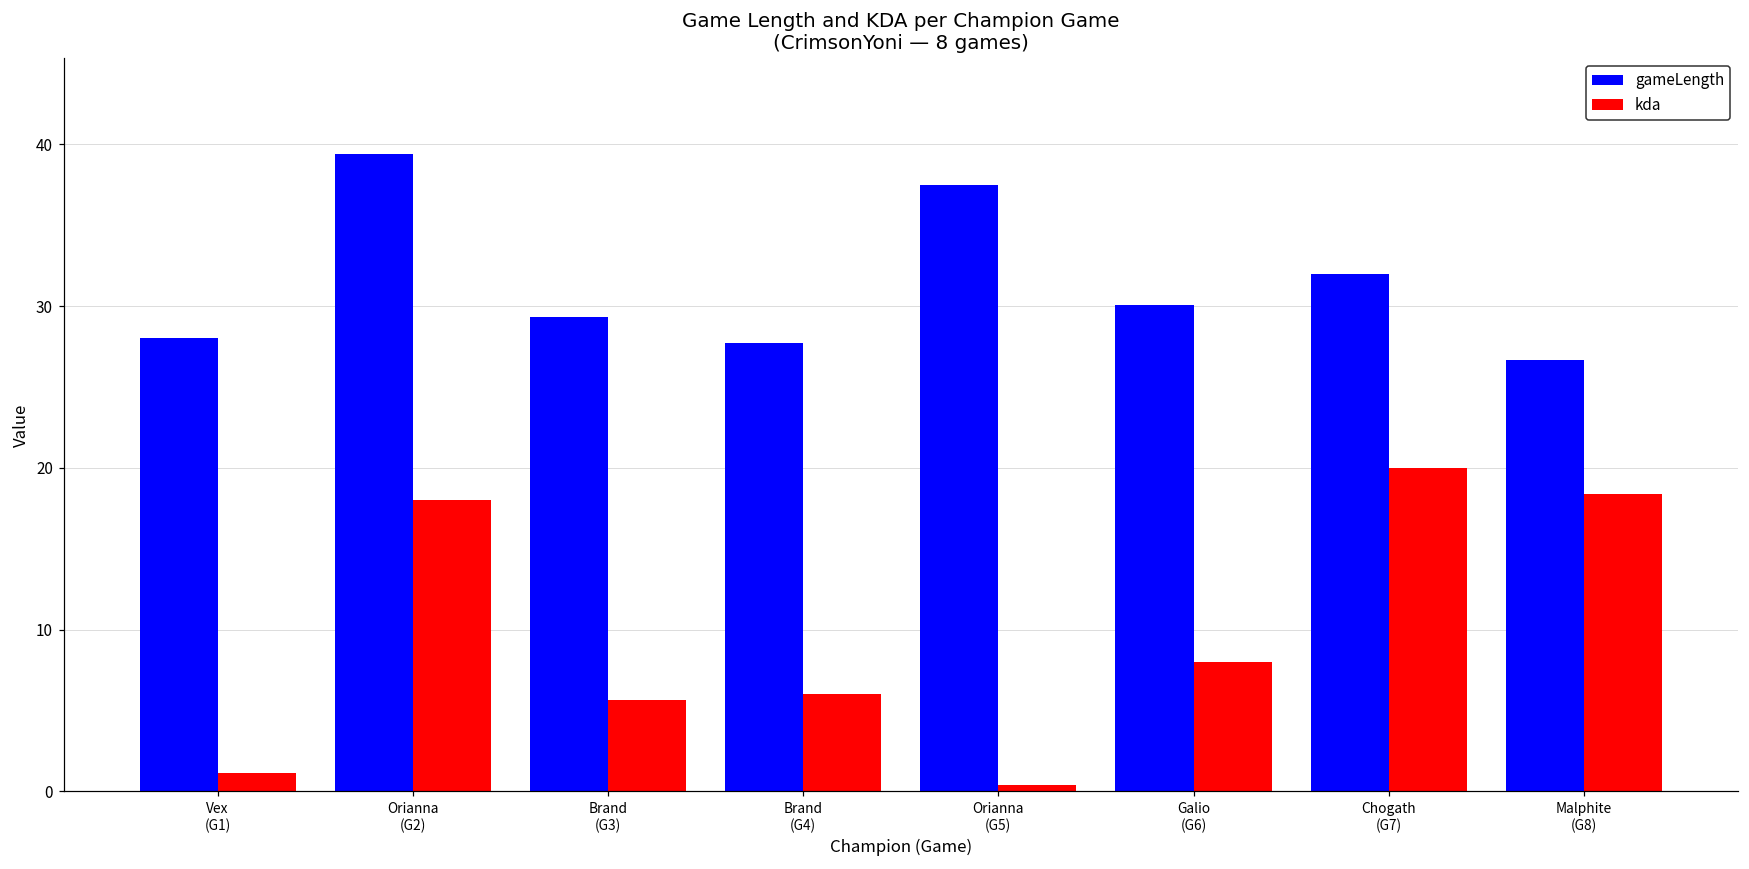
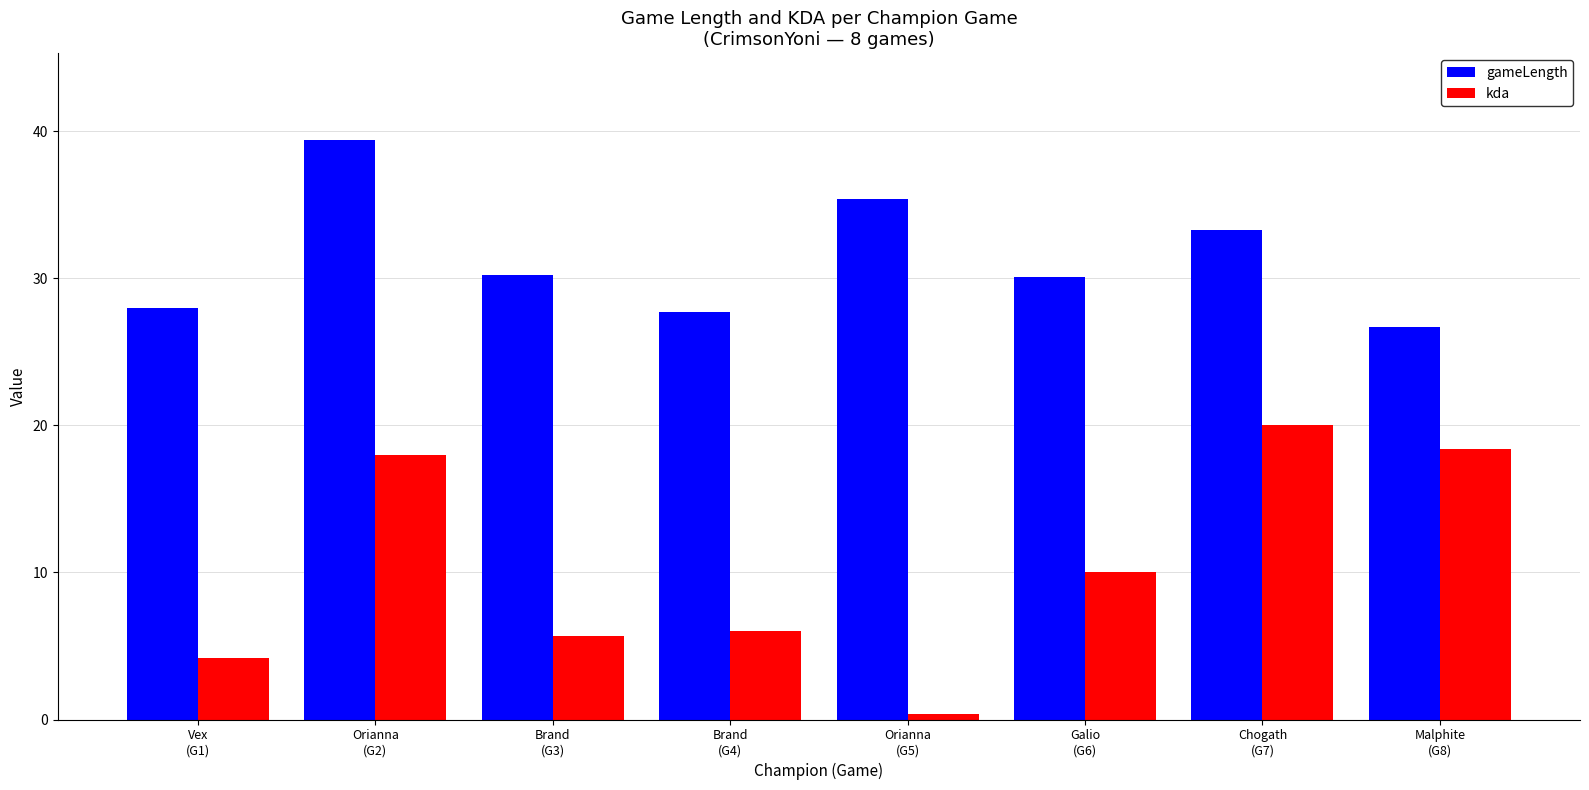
kda, Vex (G1): 1.1 -> 4.2
gameLength, Brand (G3): 29.3 -> 30.2
gameLength, Orianna (G5): 37.5 -> 35.4
kda, Galio (G6): 8 -> 10
gameLength, Chogath (G7): 32.0 -> 33.3
